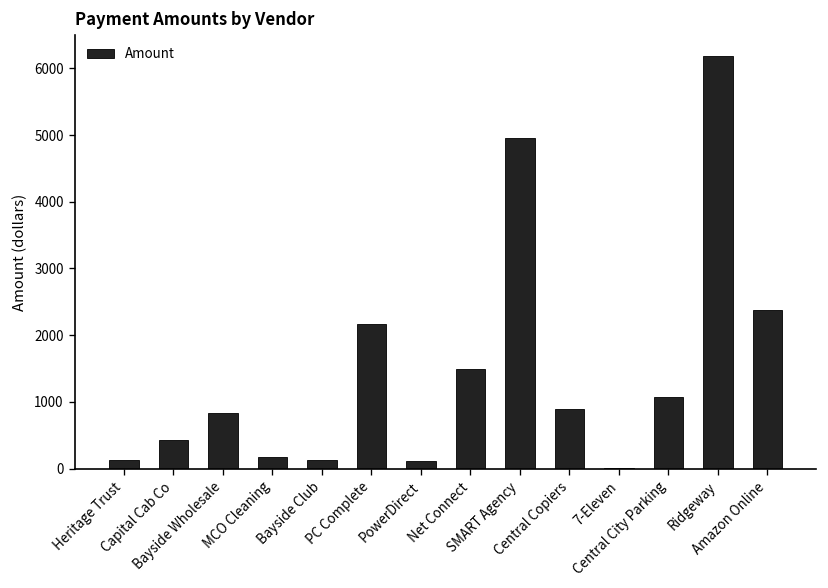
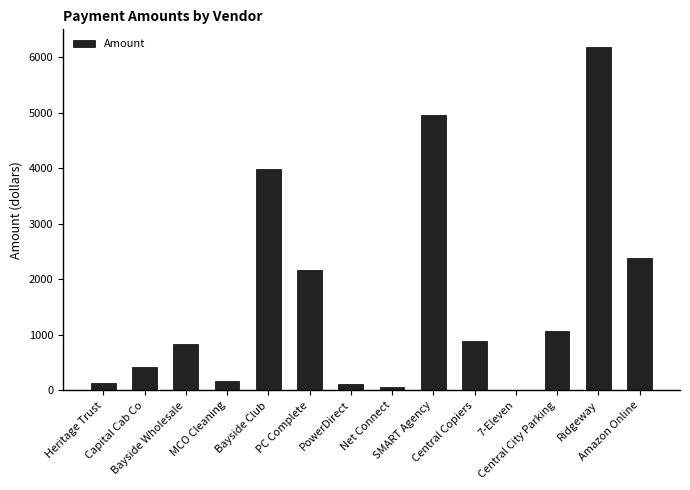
Bayside Club: 100 -> 4000
Net Connect: 1500 -> 100
